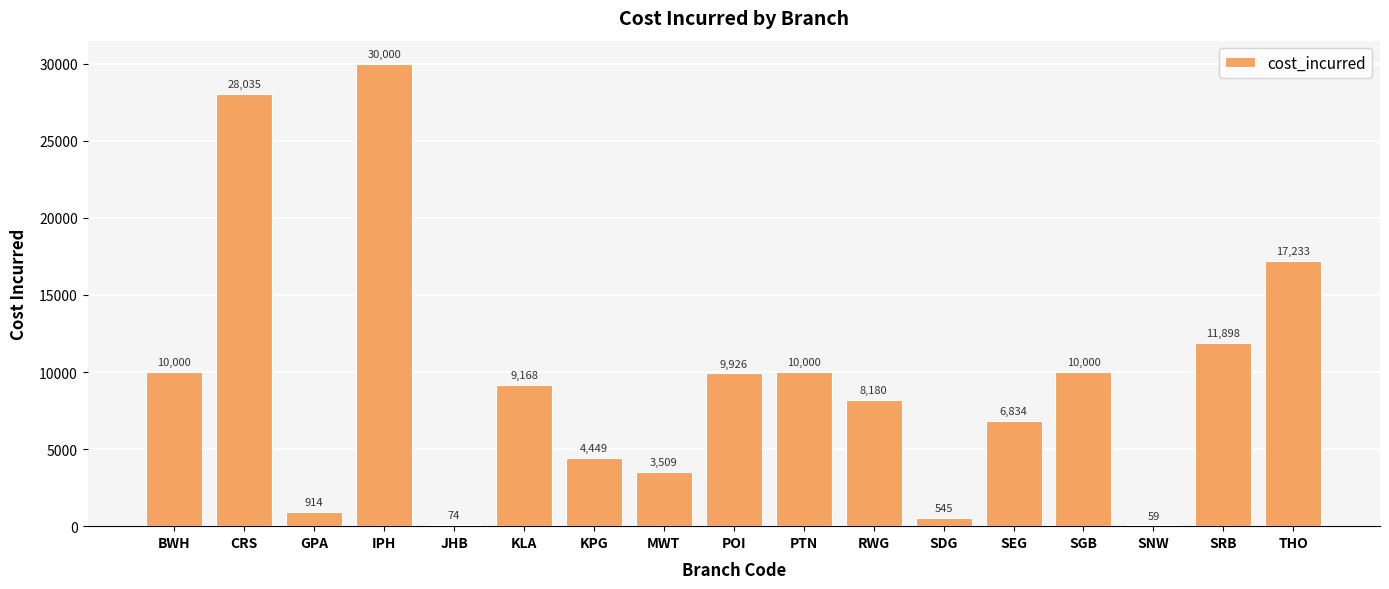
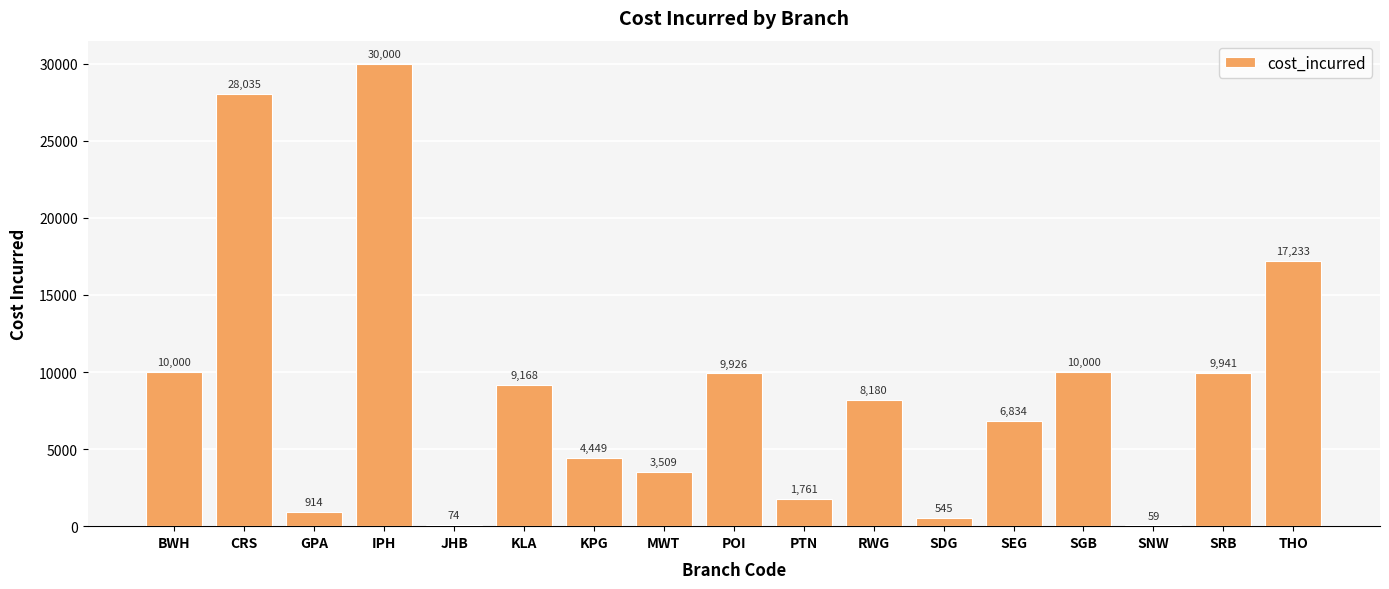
PTN: 10,000 -> 1,761
SRB: 11,898 -> 9,941
